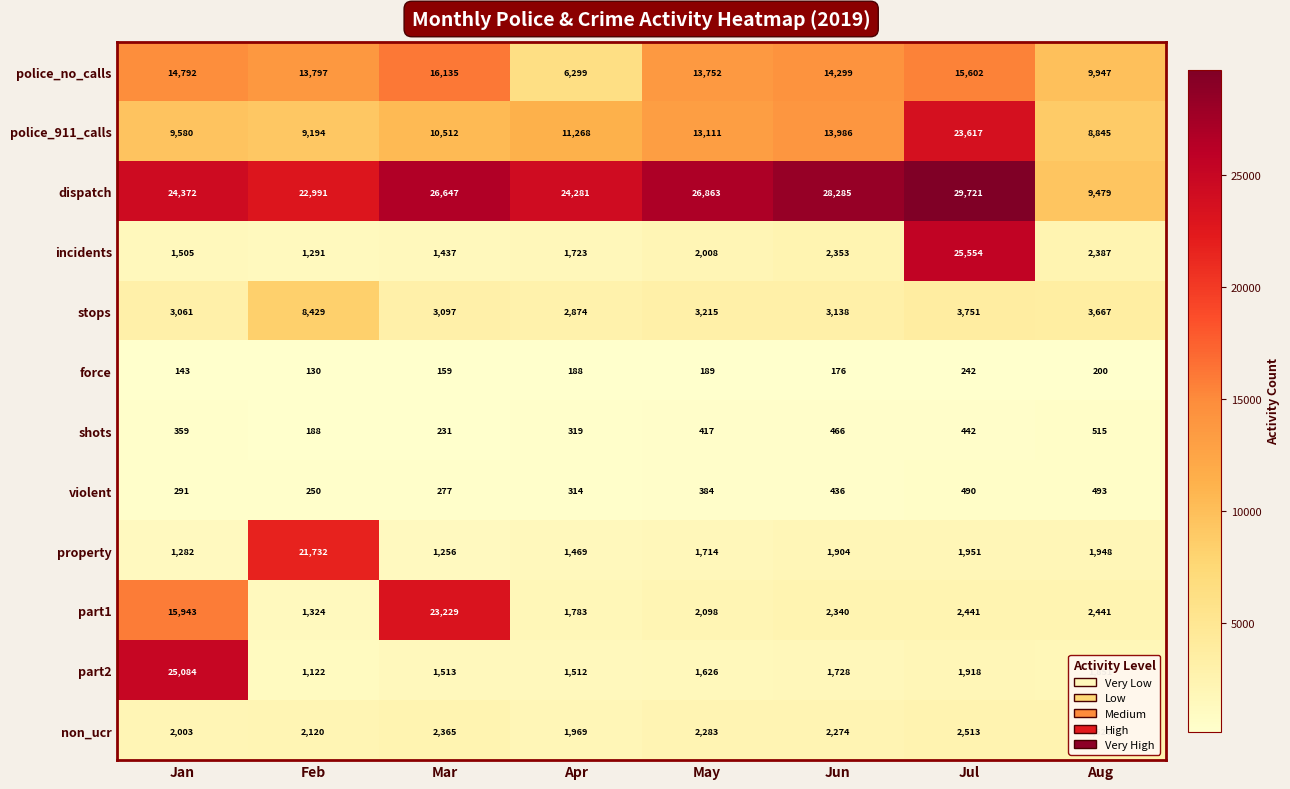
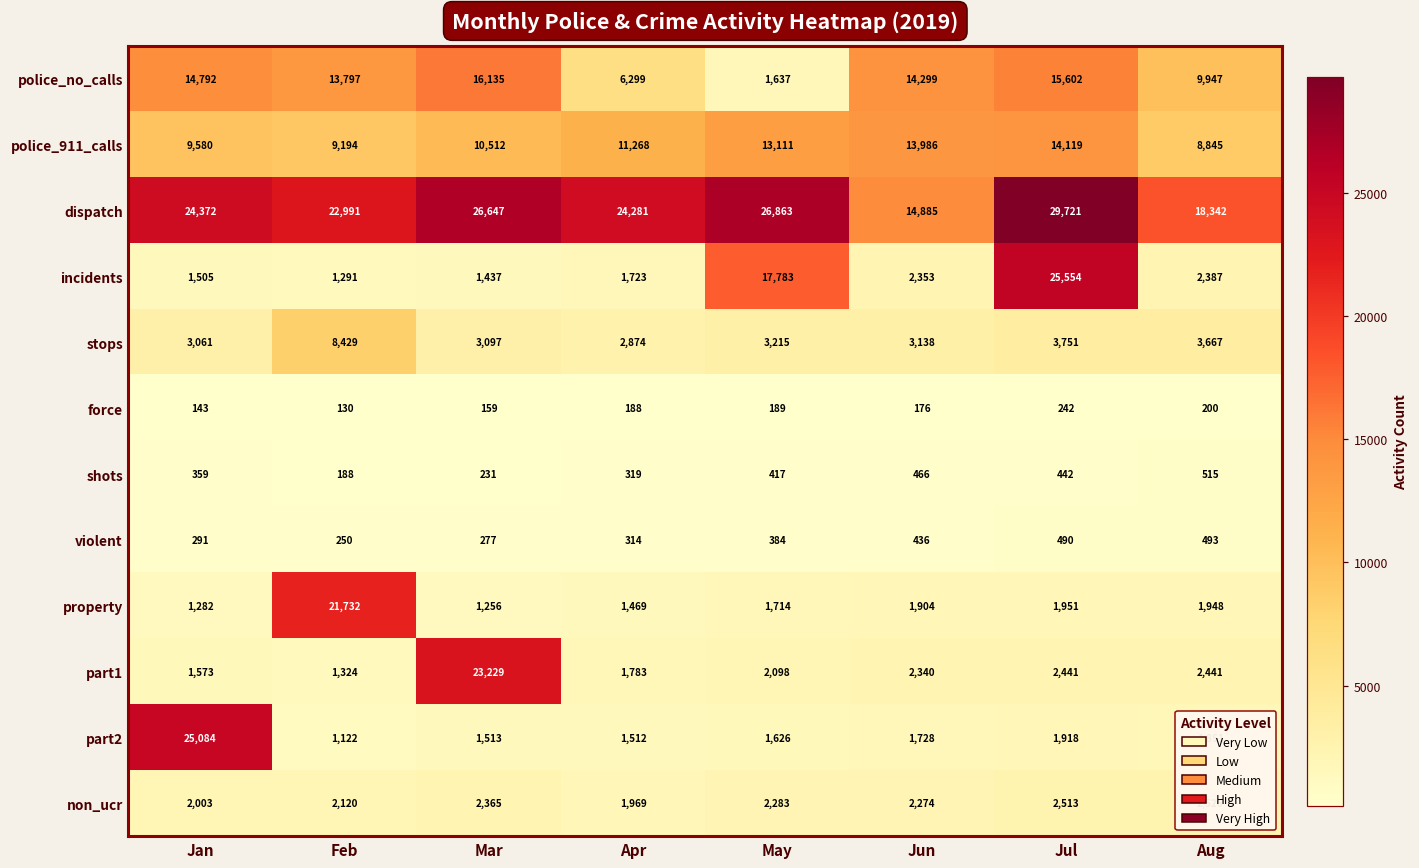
police_no_calls, May: 13,752 -> 1,637
police_911_calls, Jul: 23,617 -> 14,119
dispatch, Jun: 28,285 -> 14,885
dispatch, Aug: 9,479 -> 18,342
incidents, May: 2,008 -> 17,783
part1, Jan: 15,943 -> 1,573
